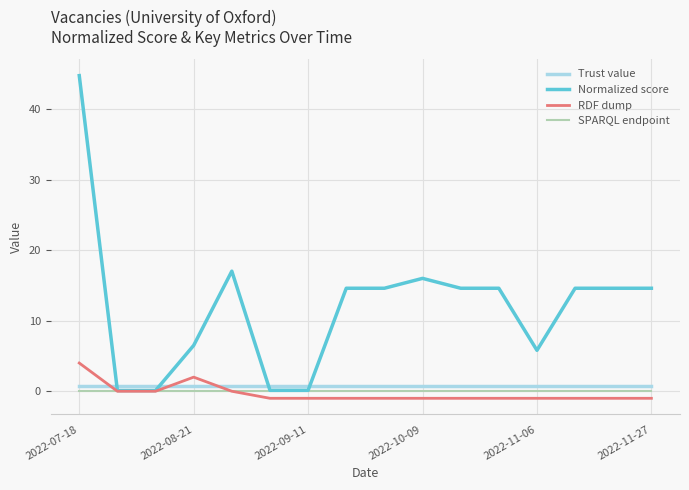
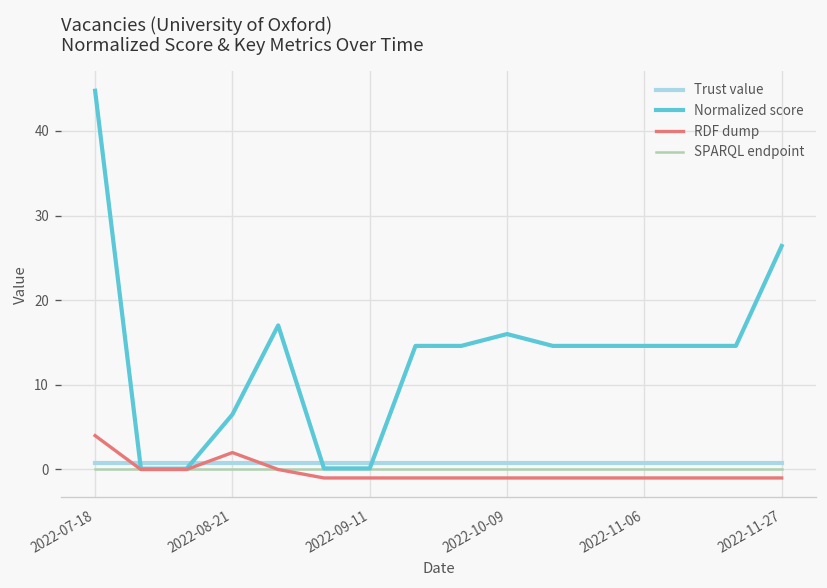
Normalized score, 2022-11-06: 6 -> 15
Normalized score, 2022-11-27: 15 -> 26
